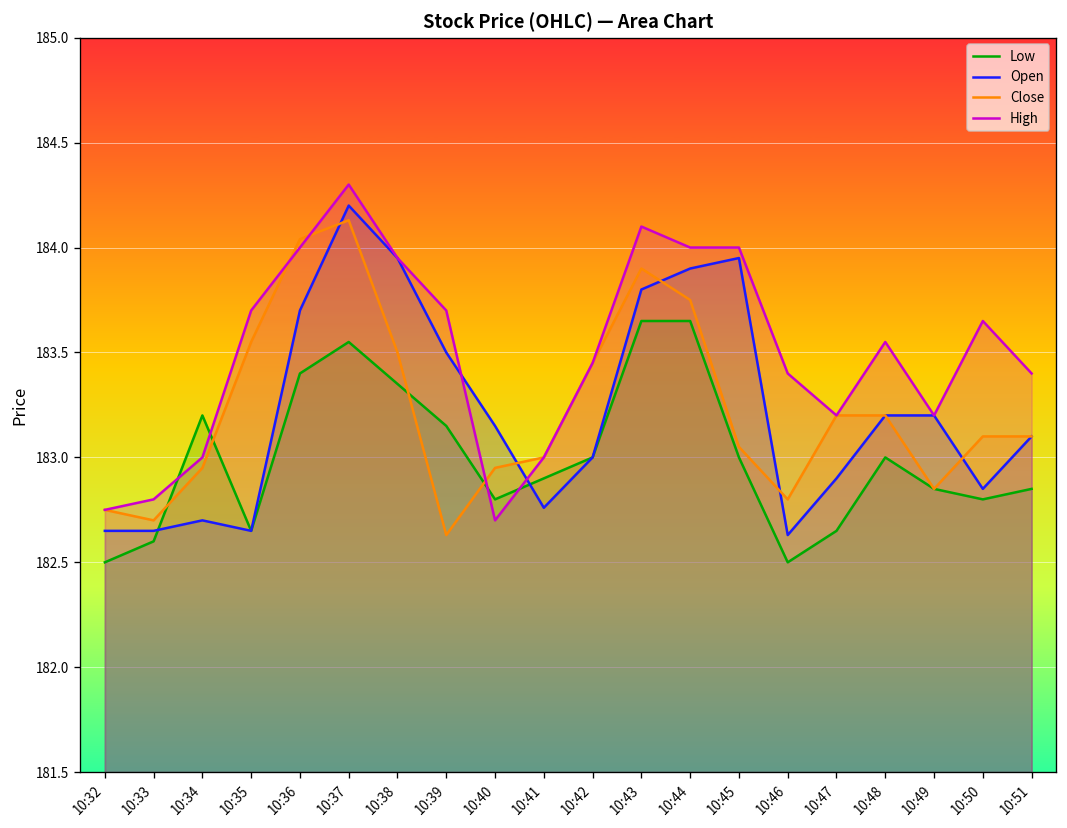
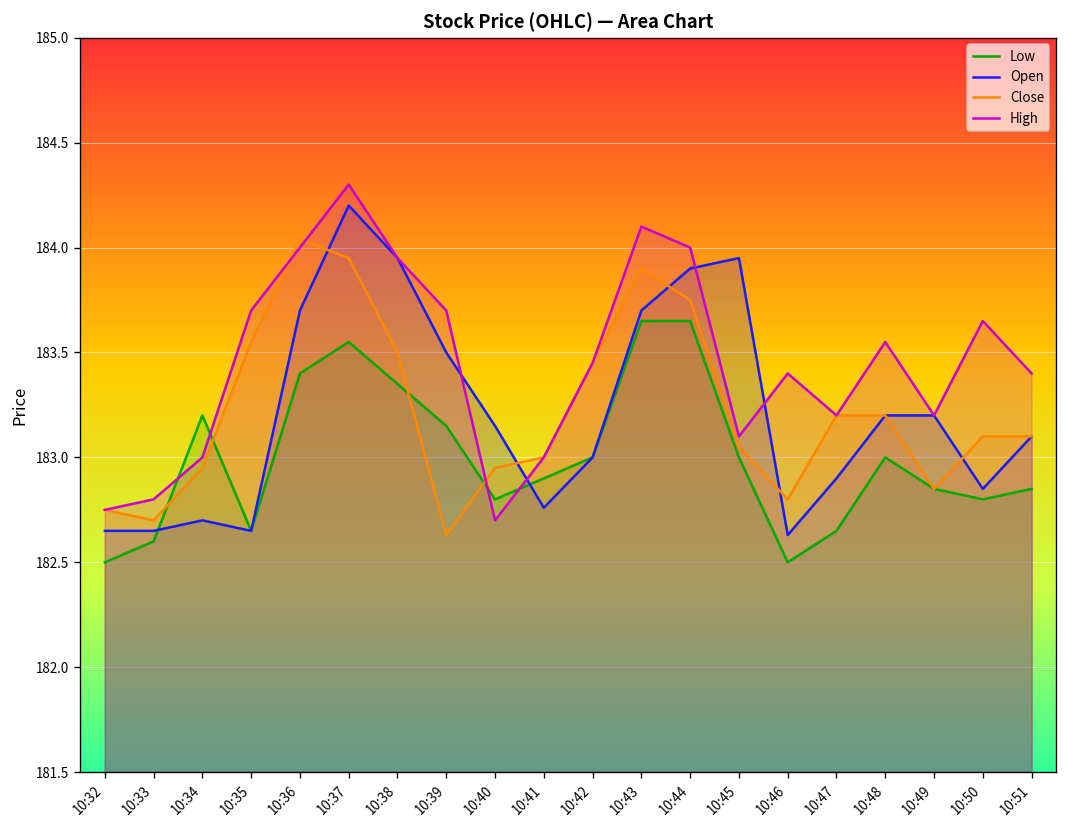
Close, 10:37: 184.13 -> 183.95
Open, 10:43: 183.8 -> 183.7
High, 10:45: 184.0 -> 183.1
